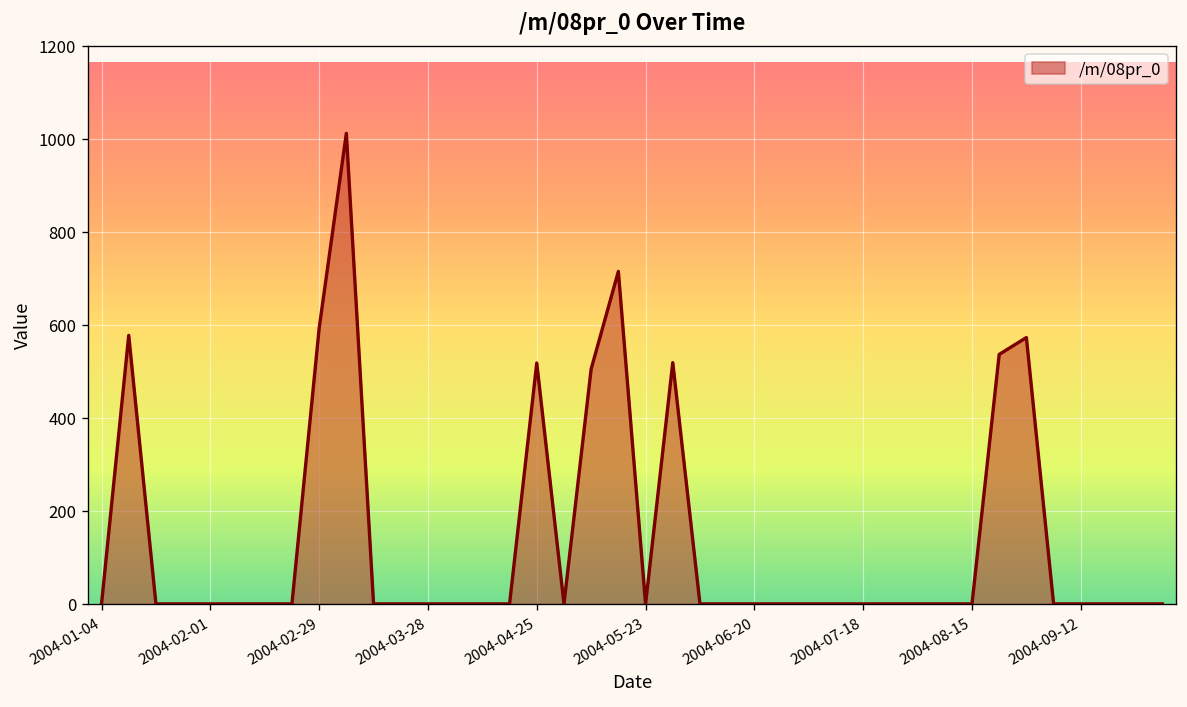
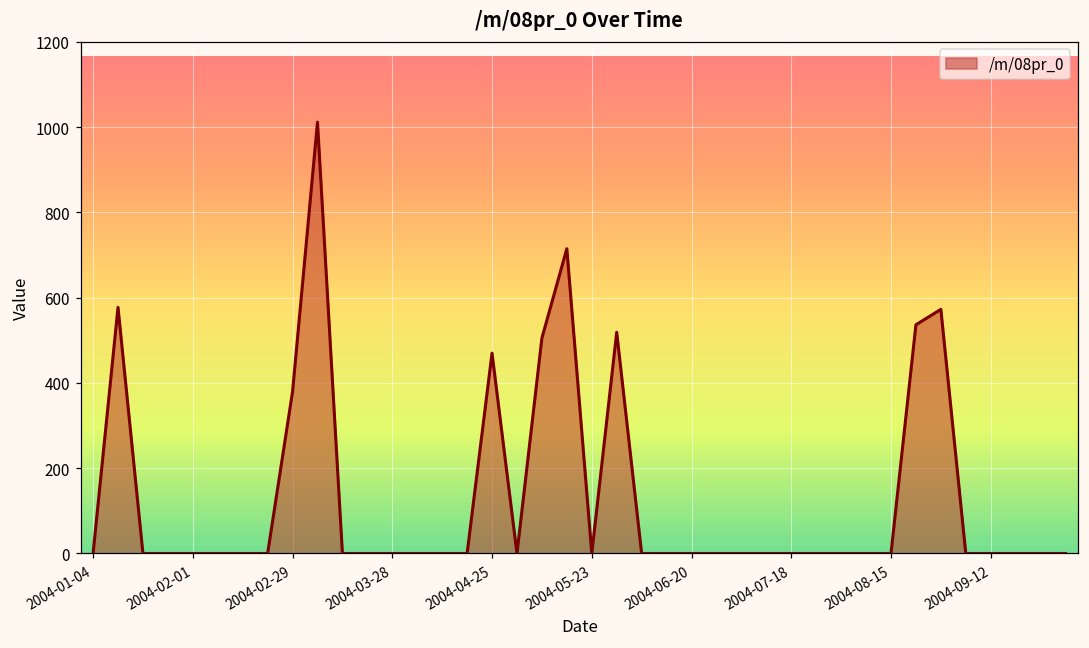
2004-02-29: 590 -> 380
2004-04-25: 520 -> 470
